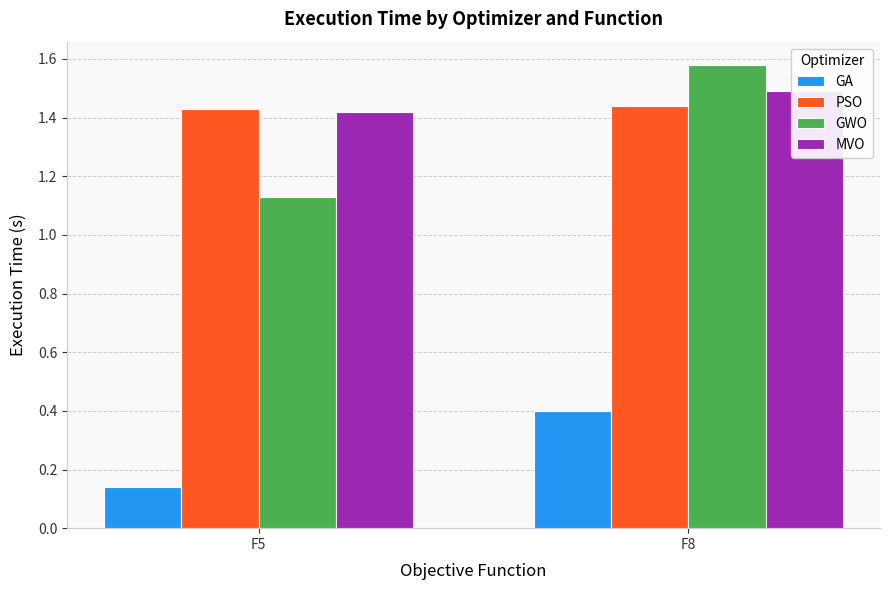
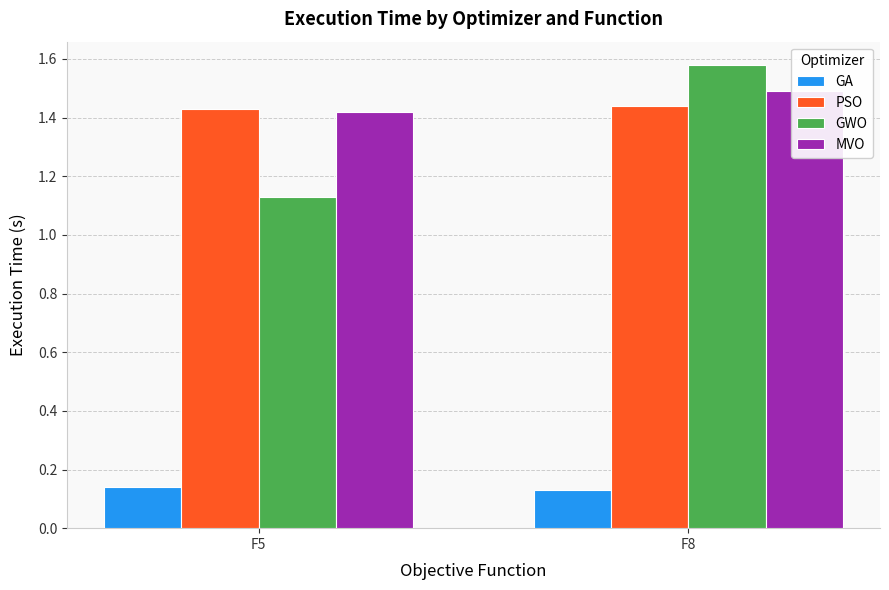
GA, F8: 0.40 -> 0.13
